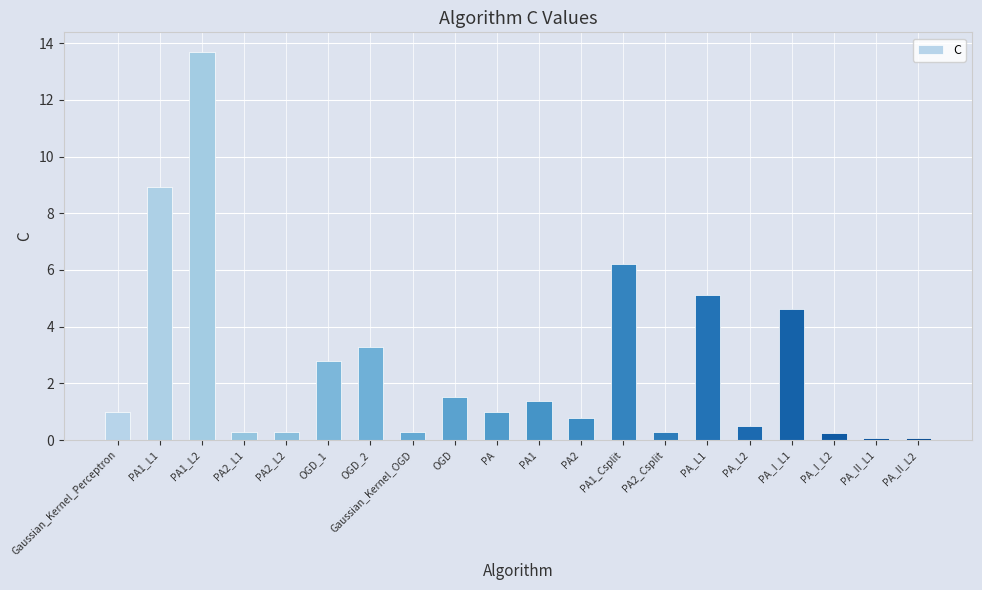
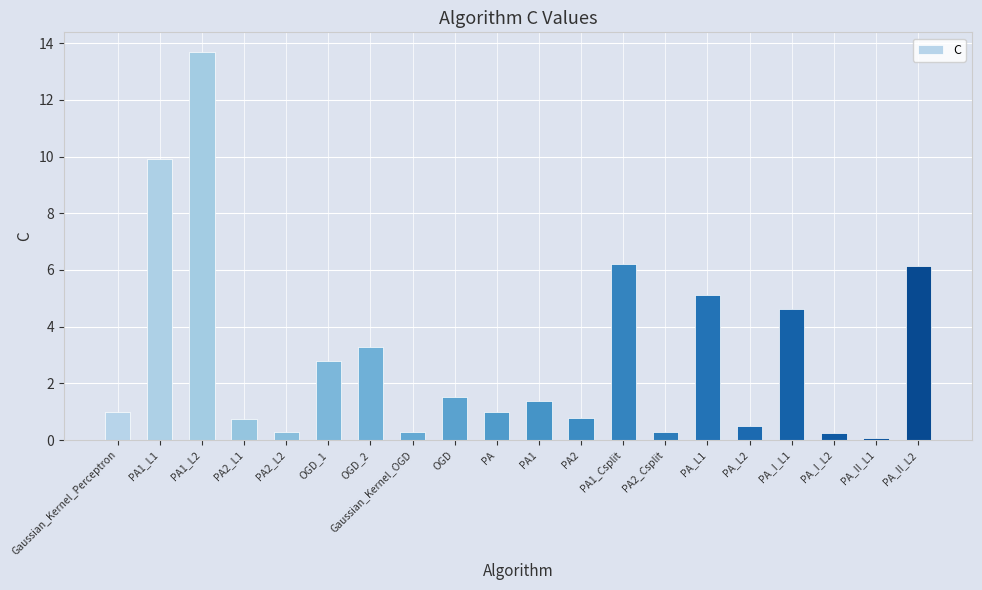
PA1_L1: 8.9 -> 9.9
PA2_L1: 0.3 -> 0.7
PA_II_L2: 0.1 -> 6.1
